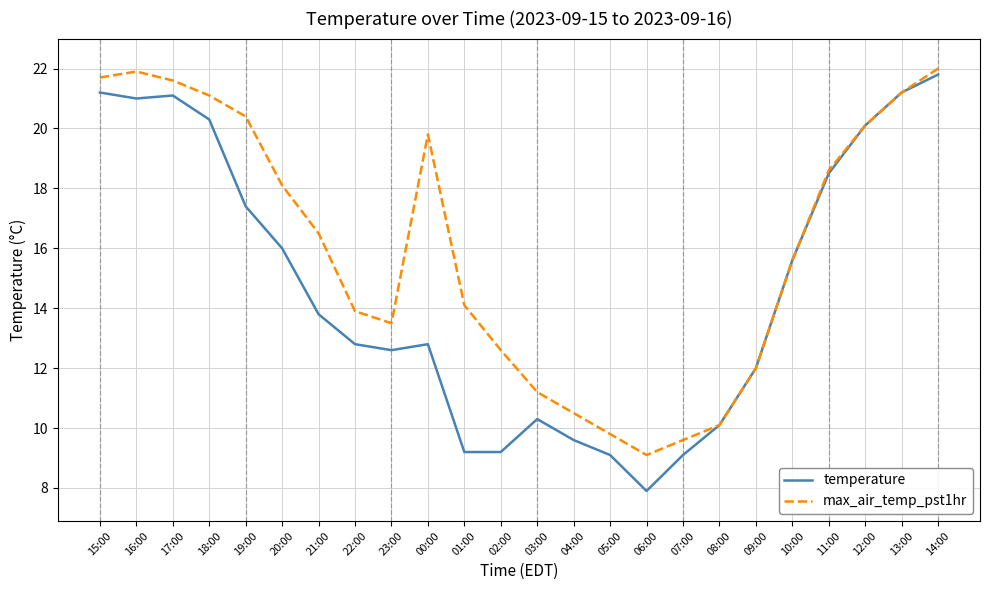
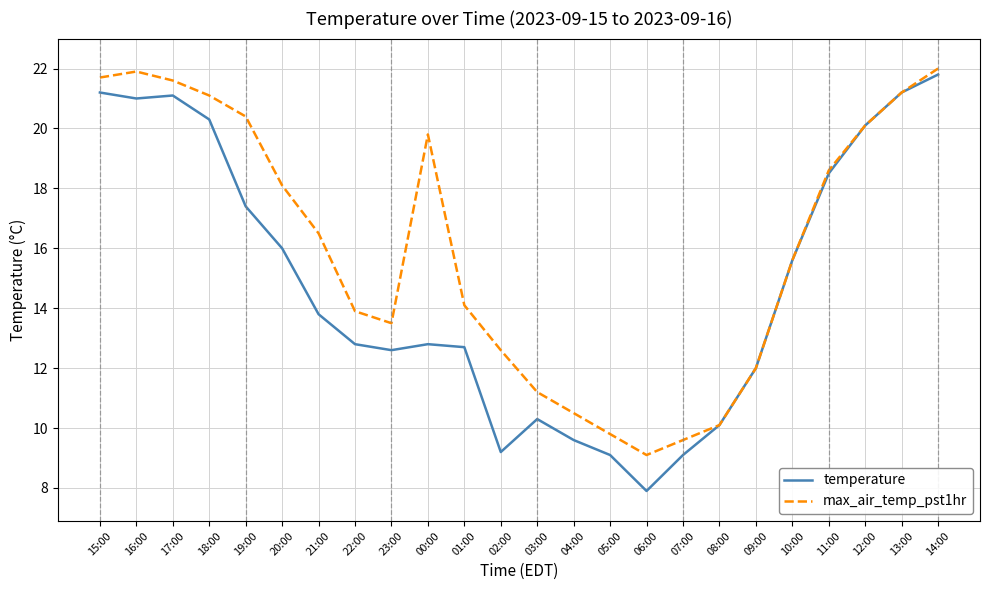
temperature, 01:00: 9.2 -> 12.7
